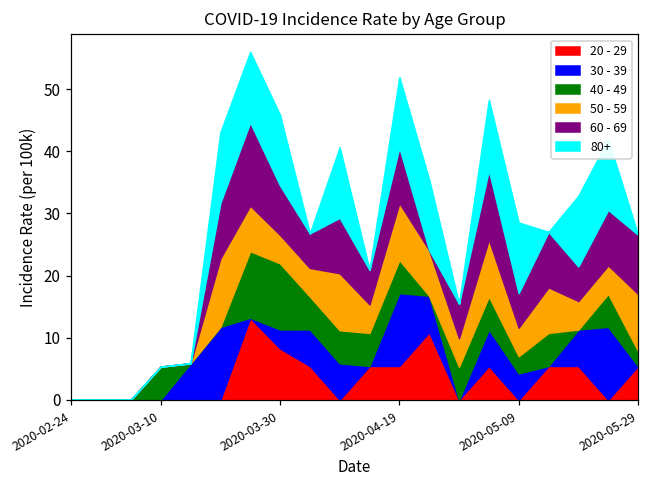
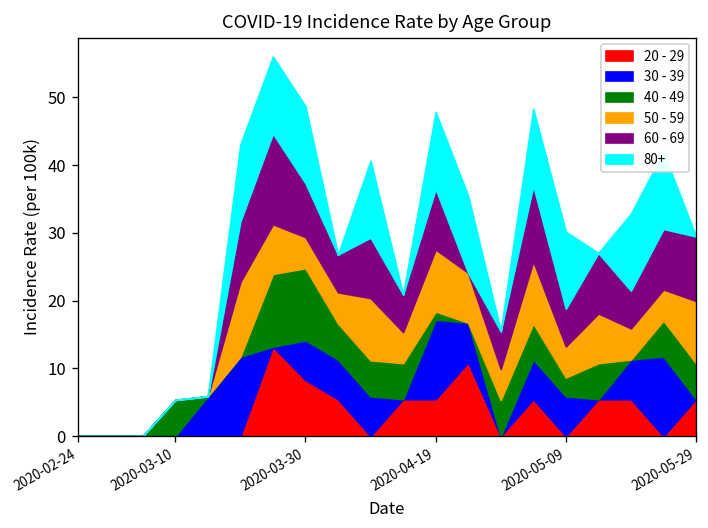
30 - 39, 2020-03-30: 3 -> 6
40 - 49, 2020-04-19: 5 -> 1
30 - 39, 2020-05-09: 4 -> 6
40 - 49, 2020-05-29: 2 -> 5
